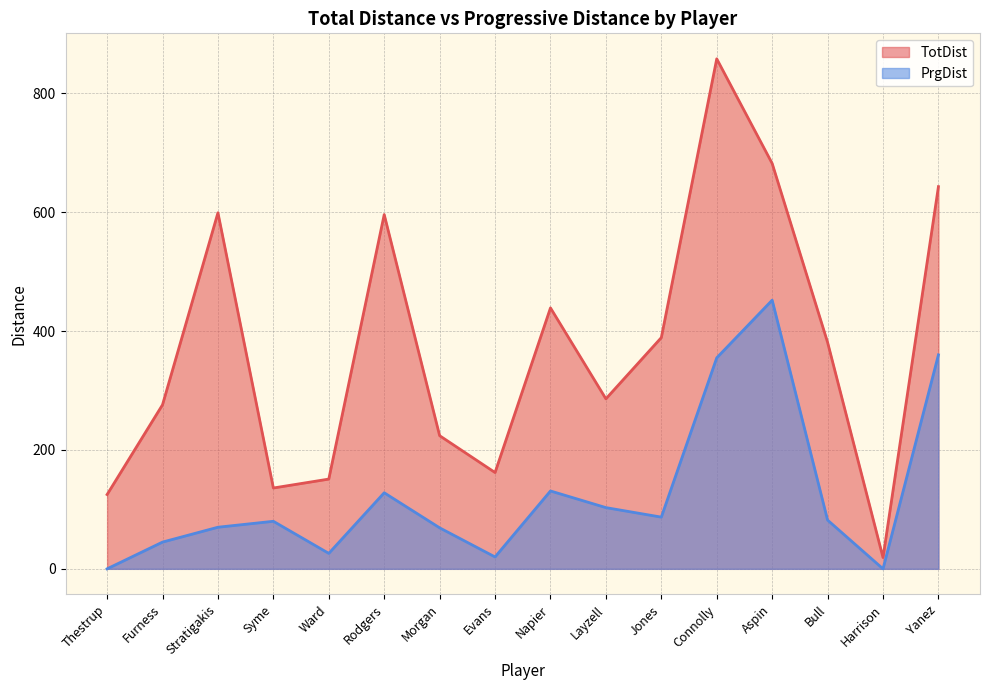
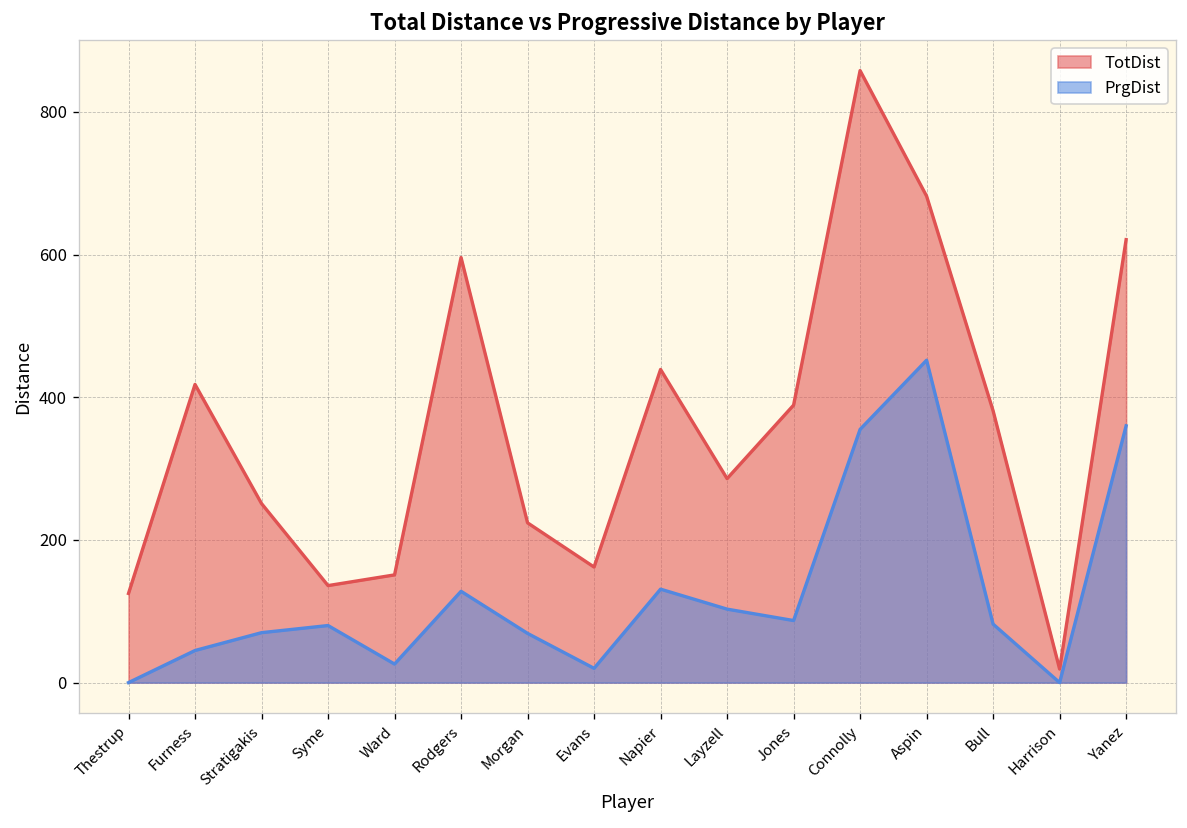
TotDist, Furness: 280 -> 420
TotDist, Stratigakis: 600 -> 250
TotDist, Yanez: 640 -> 620
